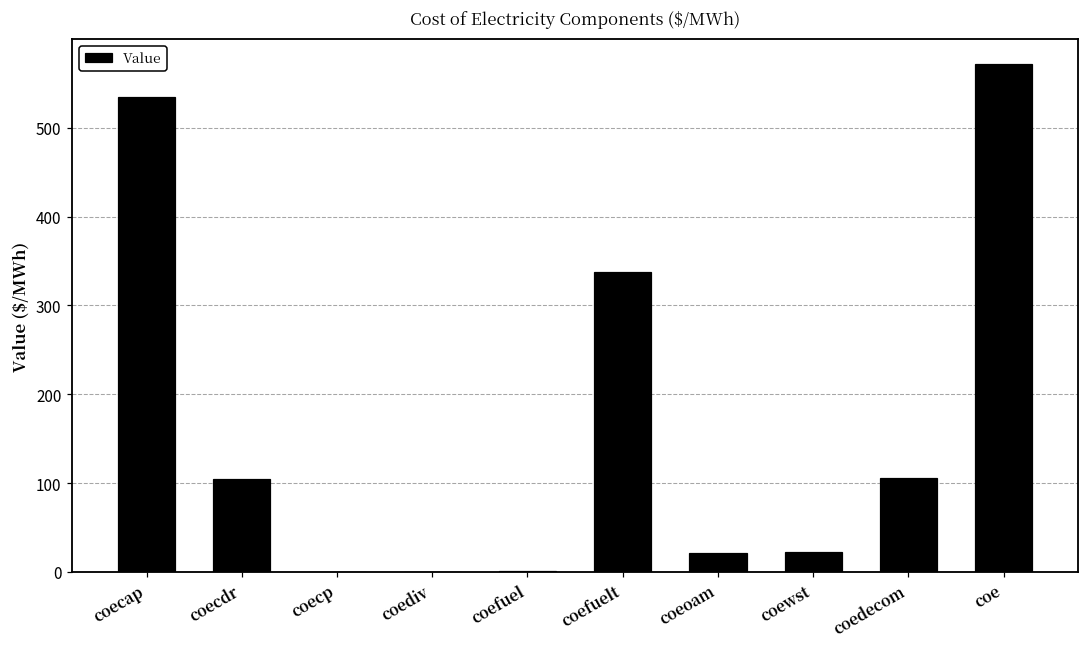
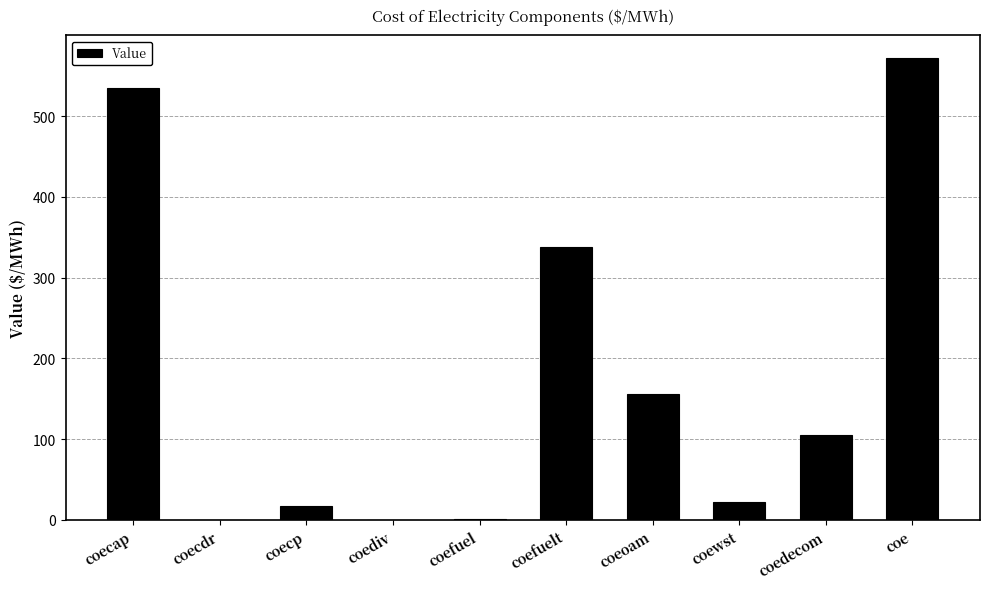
coecdr: 100 -> 0
coecp: 0 -> 20
coeoam: 20 -> 160
